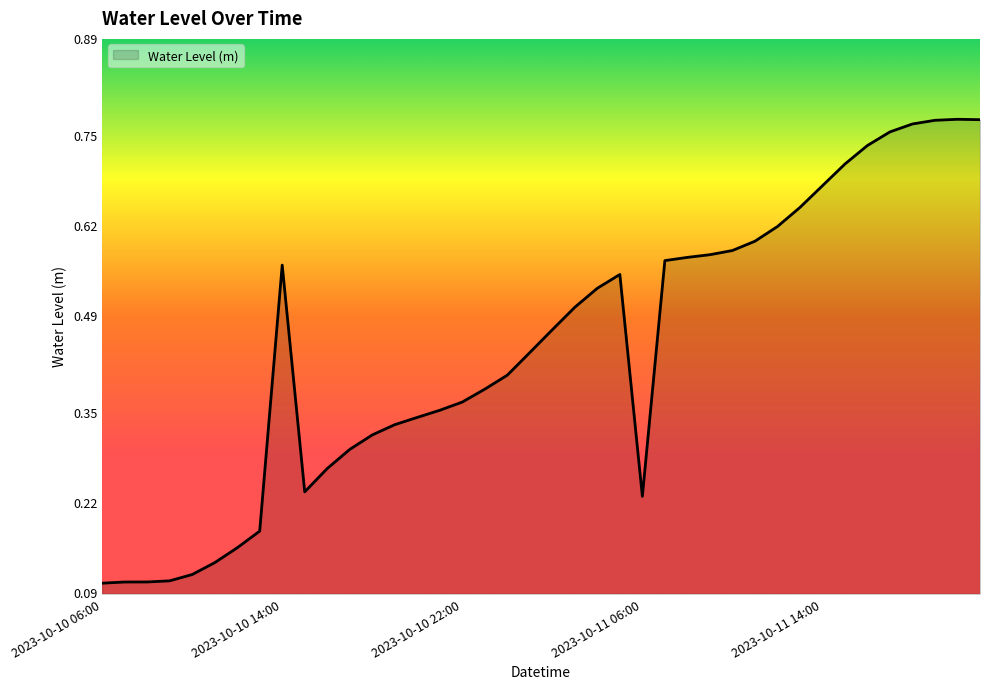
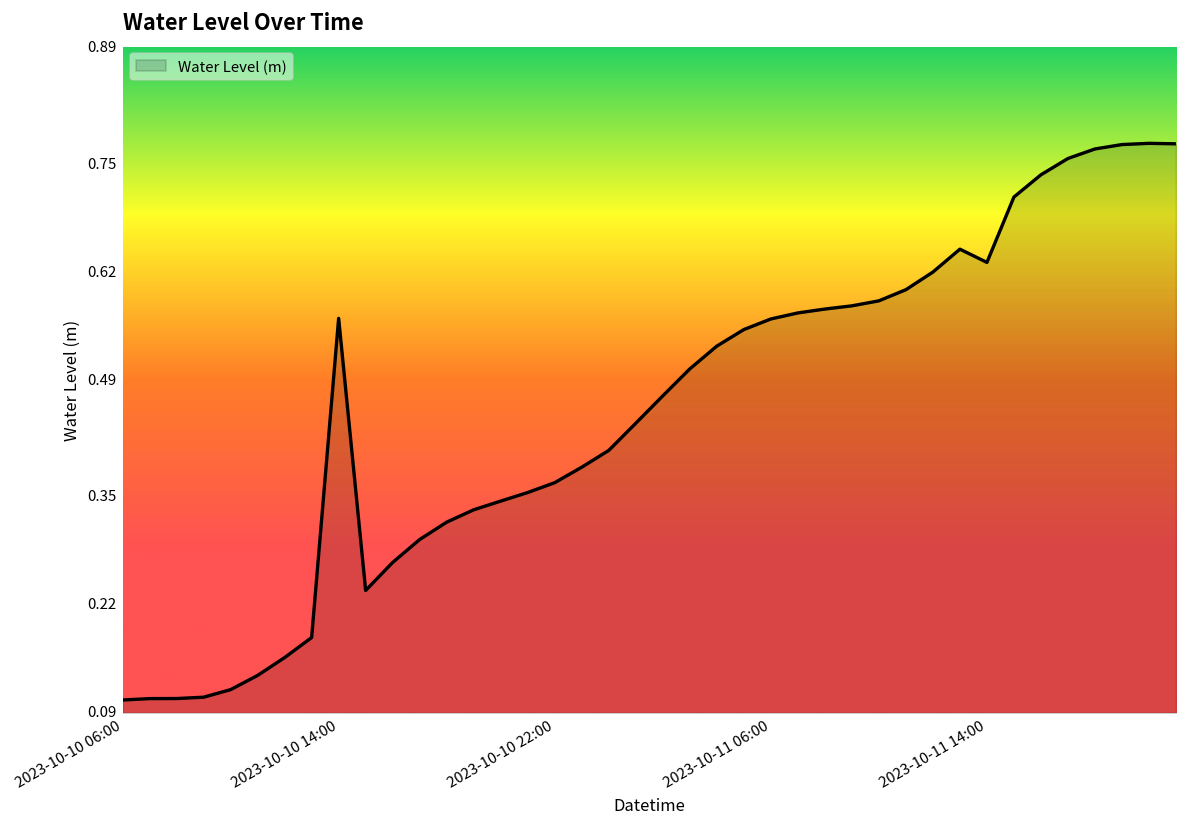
2023-10-11 06:00: 0.23 -> 0.56
2023-10-11 14:00: 0.68 -> 0.63
